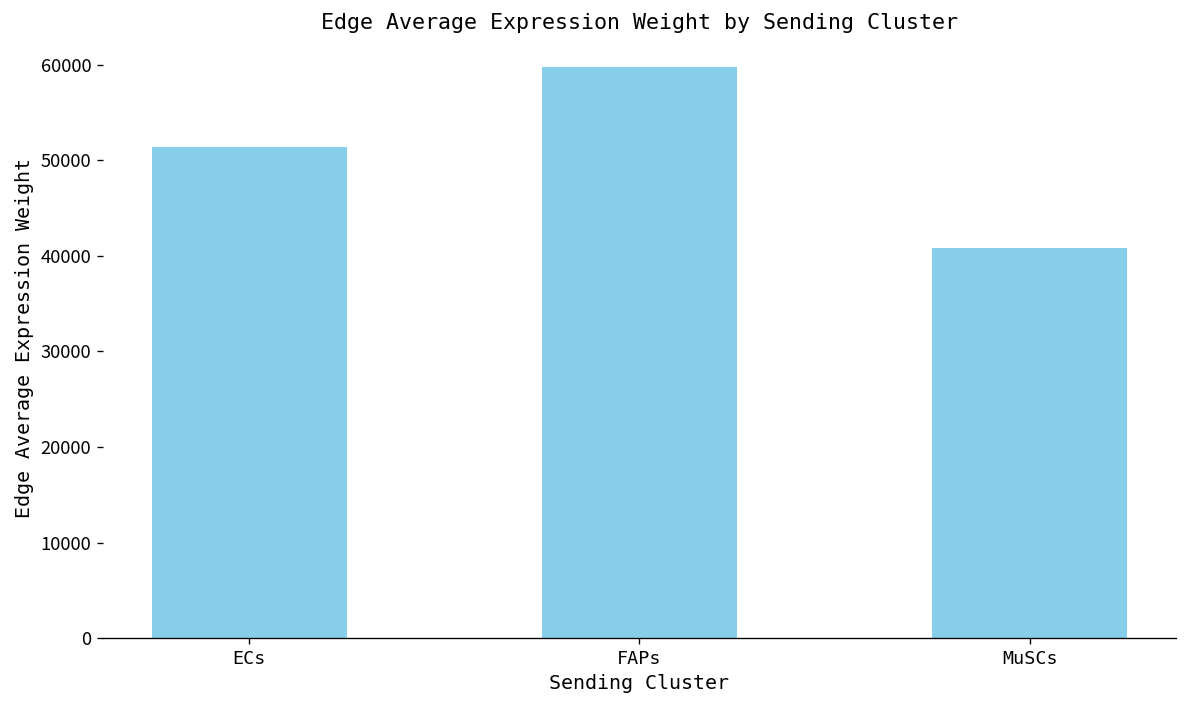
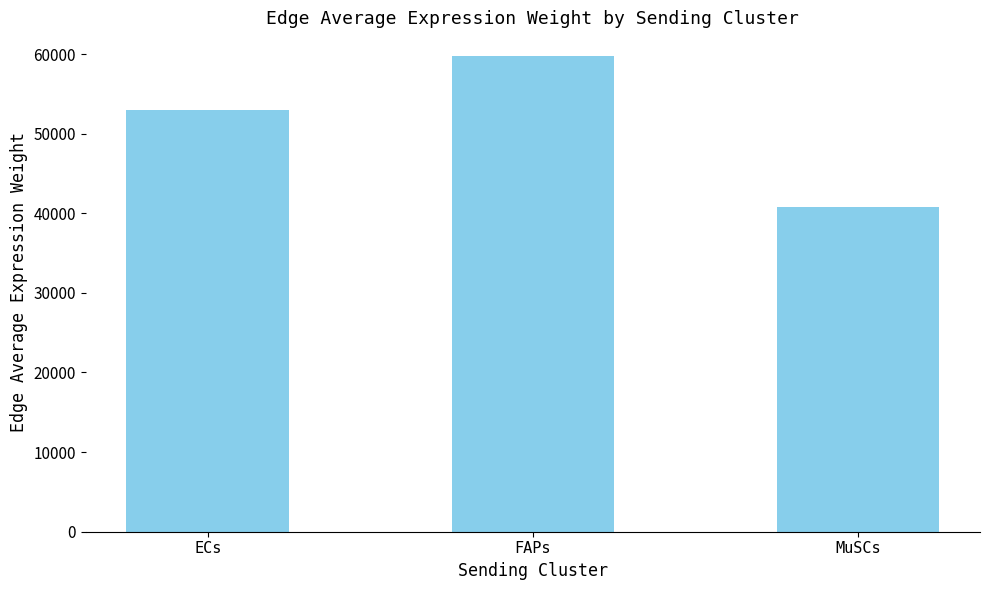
ECs: 51000 -> 53000
